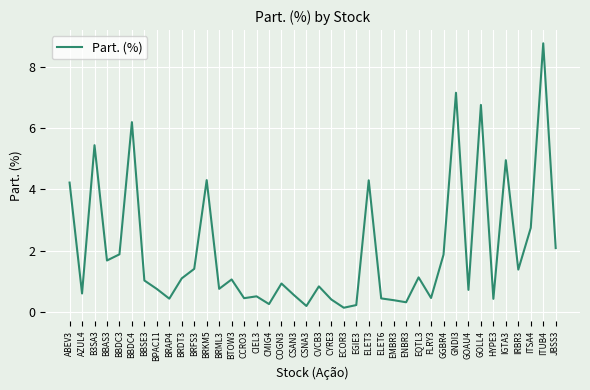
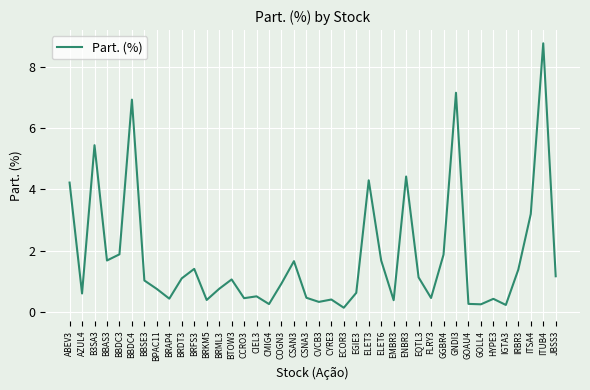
BBDC4: 6.2 -> 6.9
BRKM5: 4.3 -> 0.4
CSAN3: 0.5 -> 1.7
CSNA3: 0.2 -> 0.5
CVCB3: 0.8 -> 0.3
EGIE3: 0.2 -> 0.6
ELET6: 0.4 -> 1.7
ENBR3: 0.3 -> 4.4
GOAU4: 0.7 -> 0.3
GOLL4: 6.8 -> 0.2
IGTA3: 5.0 -> 0.2
ITSA4: 2.7 -> 3.2
JBSS3: 2.1 -> 1.2
